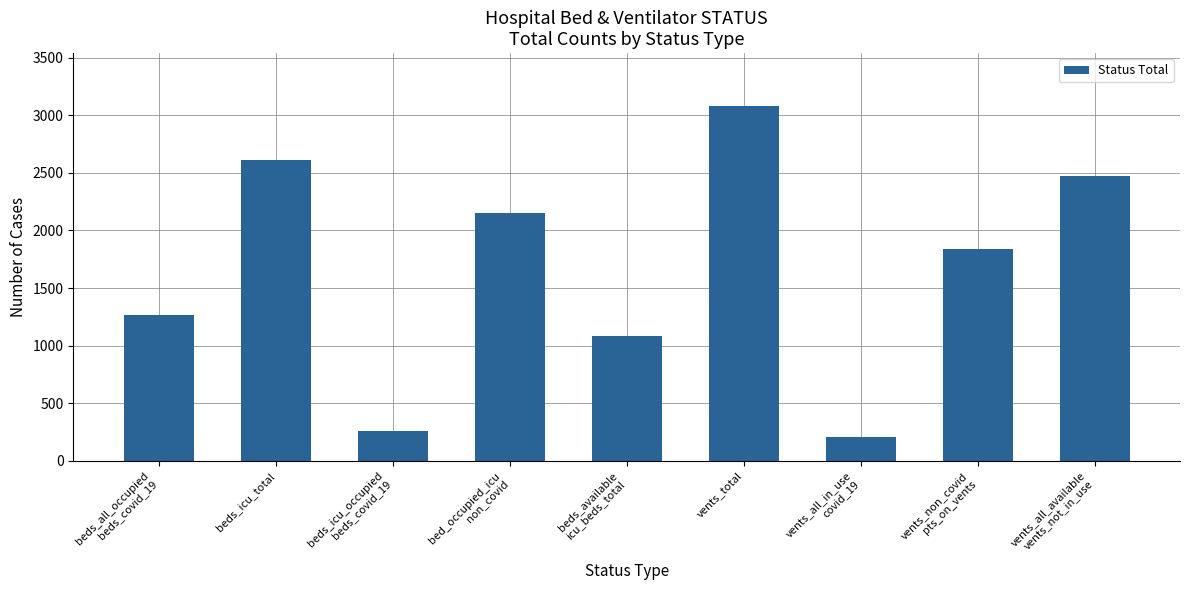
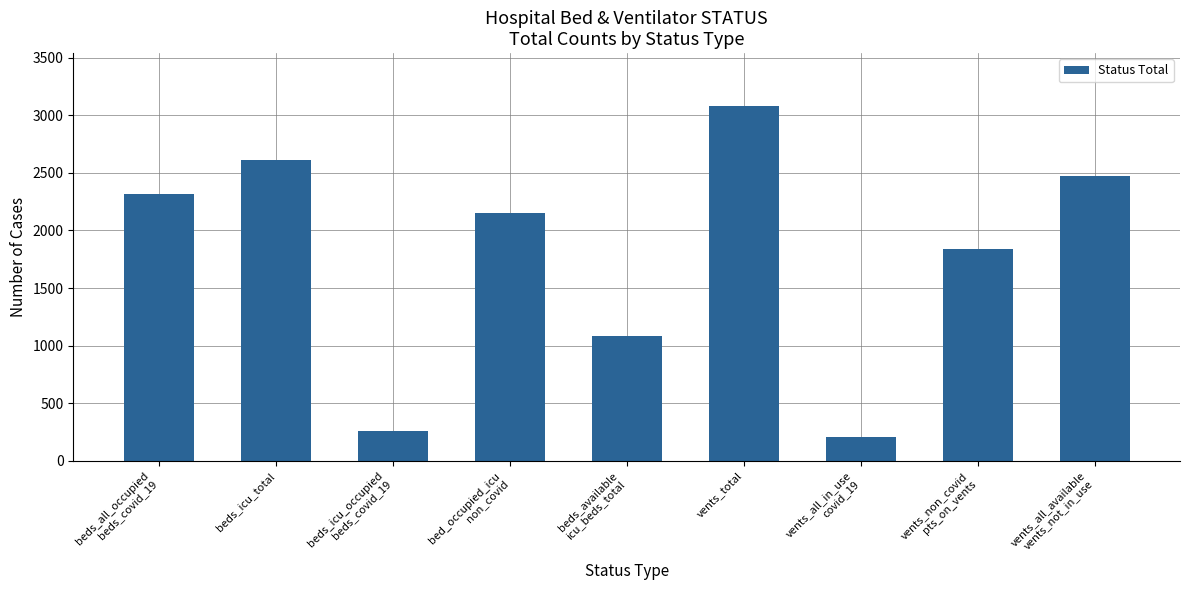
beds_all_occupied beds_covid_19: 1270 -> 2320
